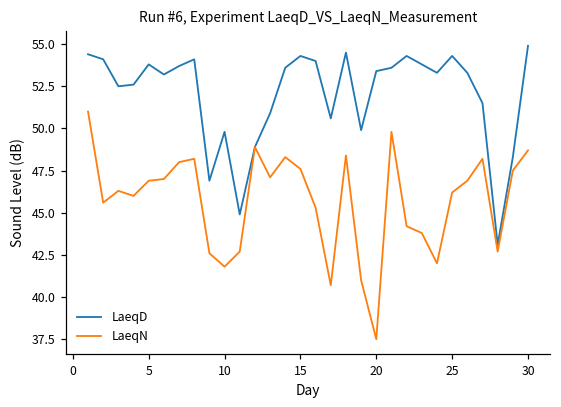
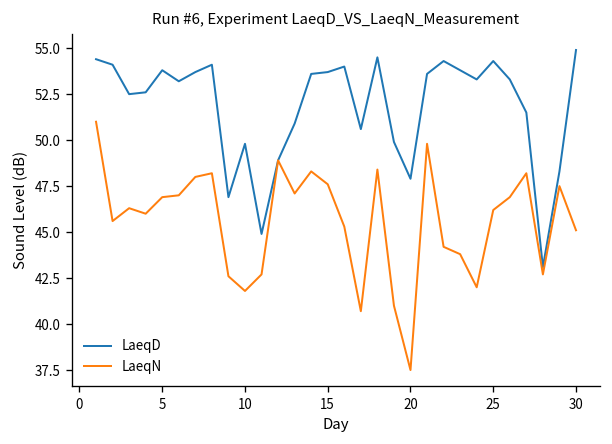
LaeqD, 15: 54.3 -> 53.7
LaeqD, 20: 53.4 -> 47.9
LaeqN, 30: 48.7 -> 45.1
